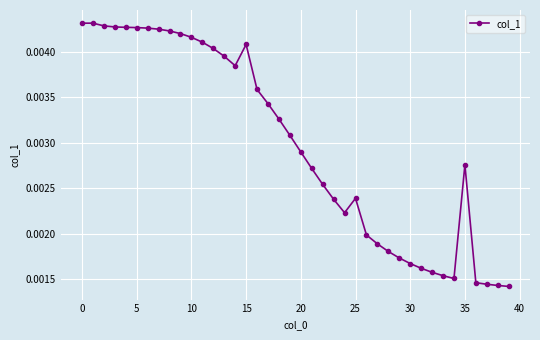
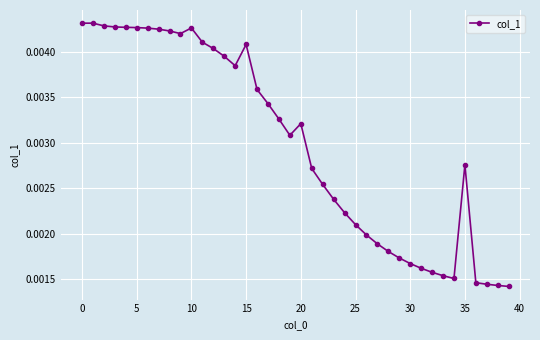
10: 0.0042 -> 0.0043
20: 0.0029 -> 0.0032
25: 0.0024 -> 0.0021
